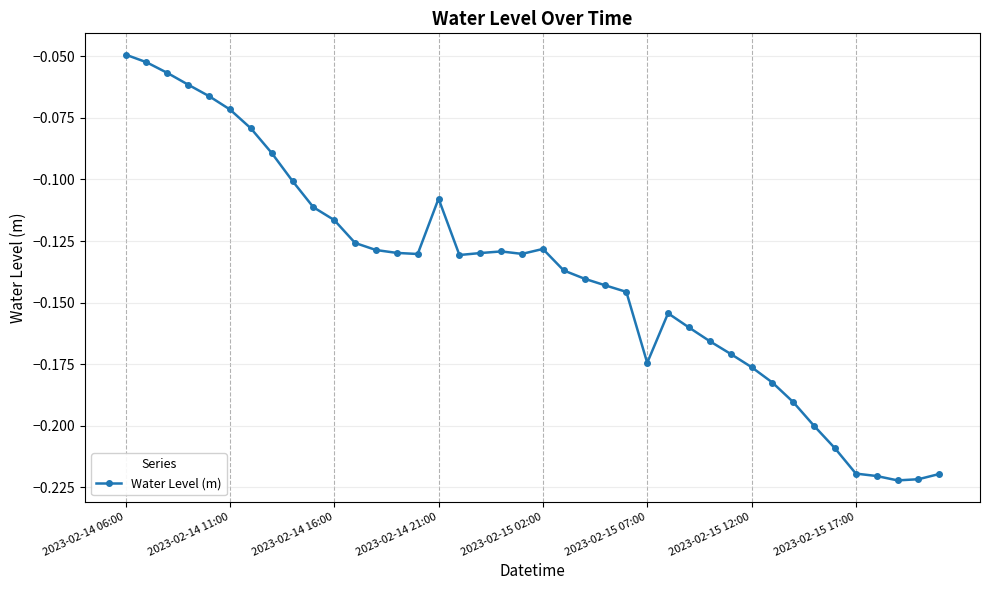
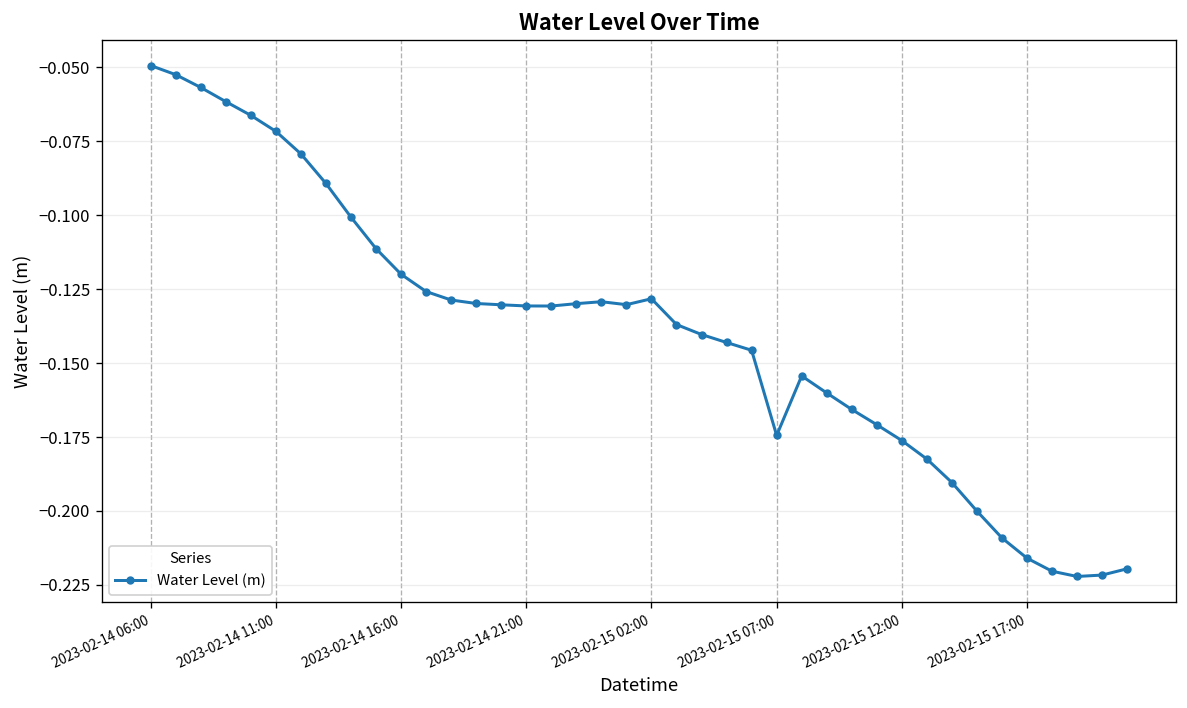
2023-02-14 16:00: -0.116 -> -0.120
2023-02-14 21:00: -0.108 -> -0.131
2023-02-15 17:00: -0.219 -> -0.216
